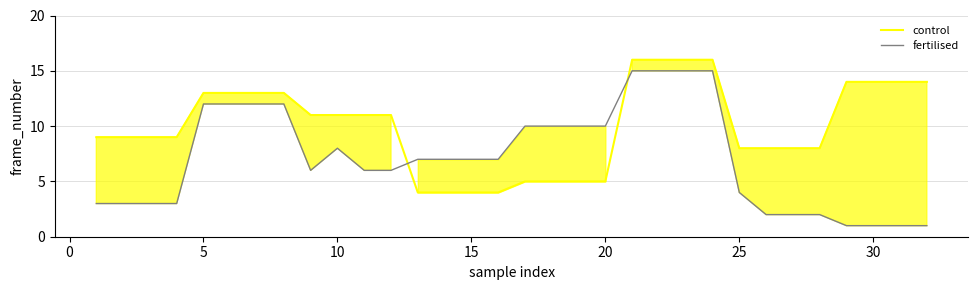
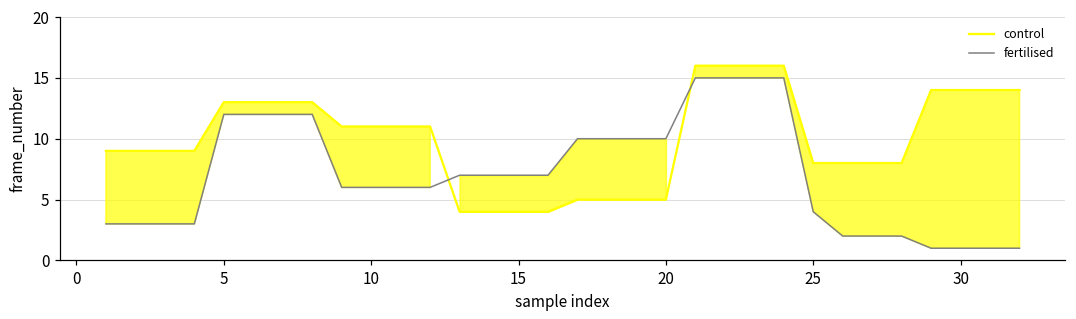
fertilised, 10: 8 -> 6
